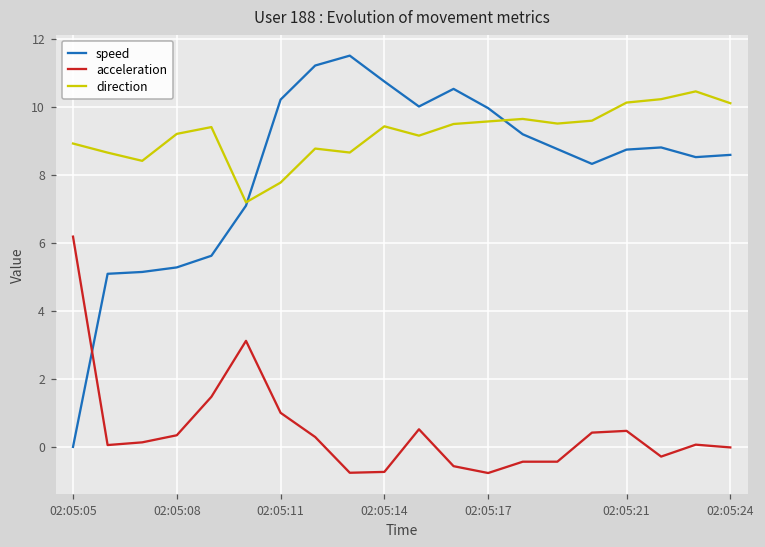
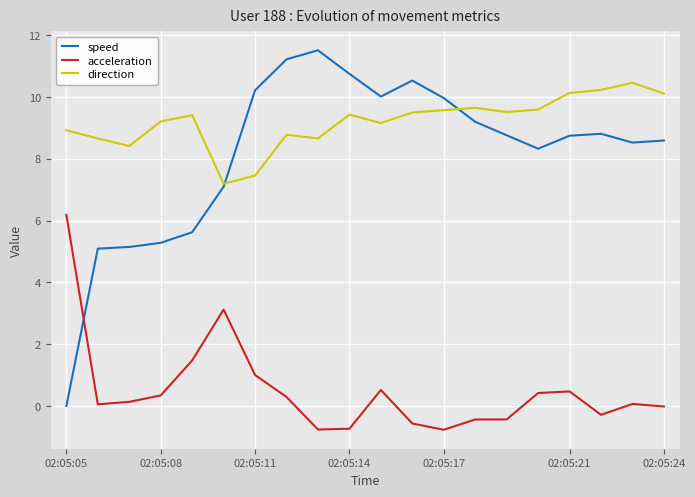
direction, 02:05:11: 7.8 -> 7.5
